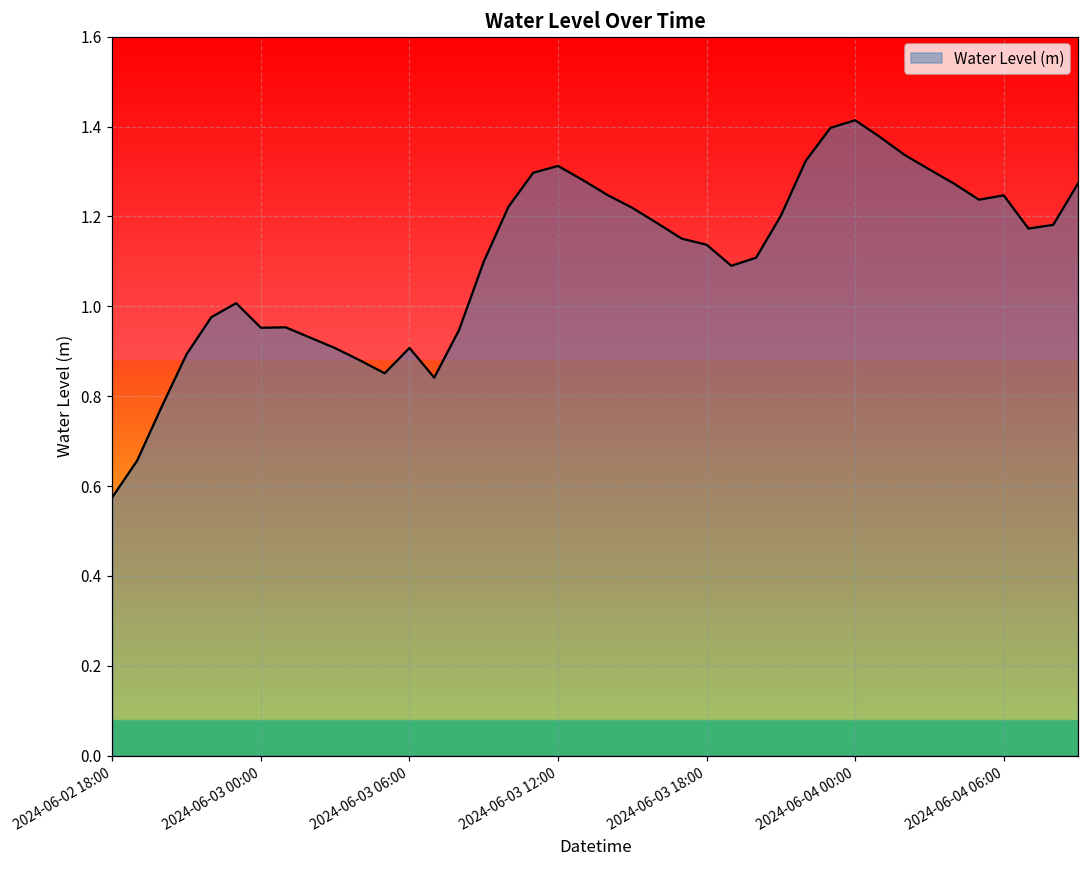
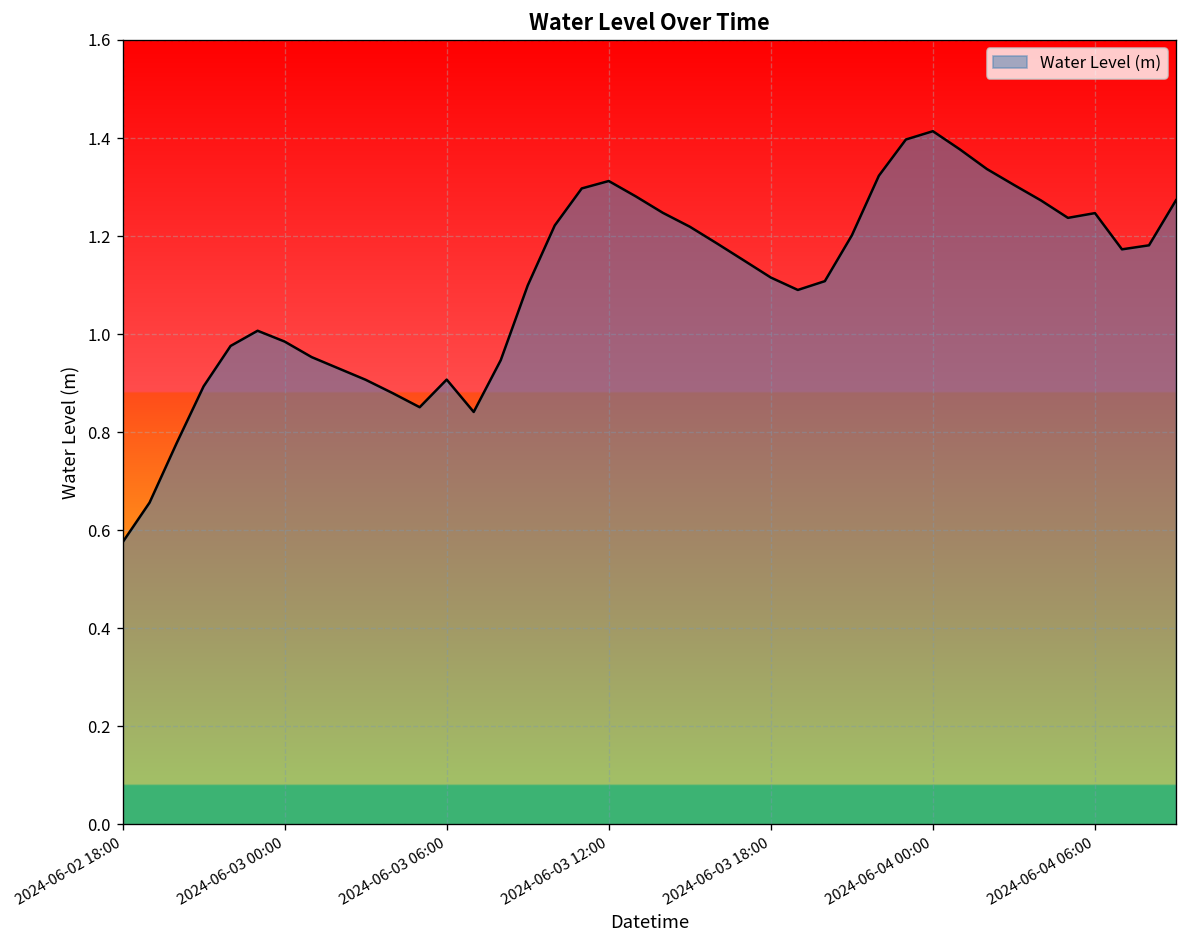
2024-06-03 00:00: 0.95 -> 0.98
2024-06-03 18:00: 1.14 -> 1.12
